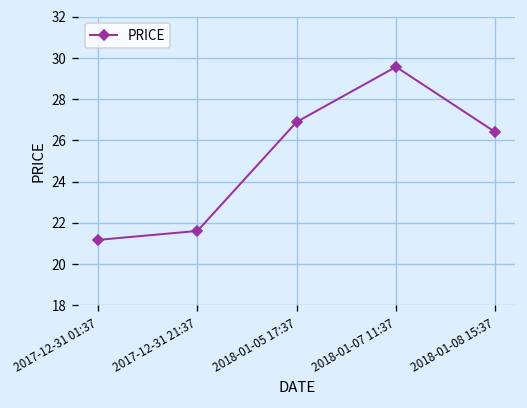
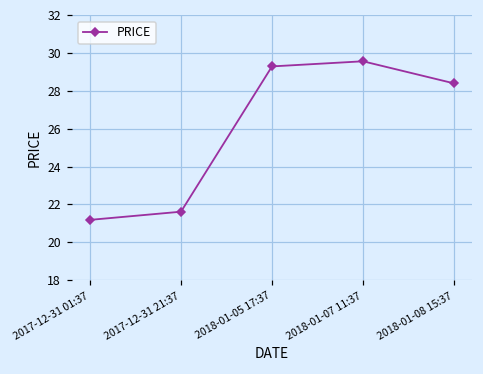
2018-01-05 17:37: 26.9 -> 29.3
2018-01-08 15:37: 26.4 -> 28.4
